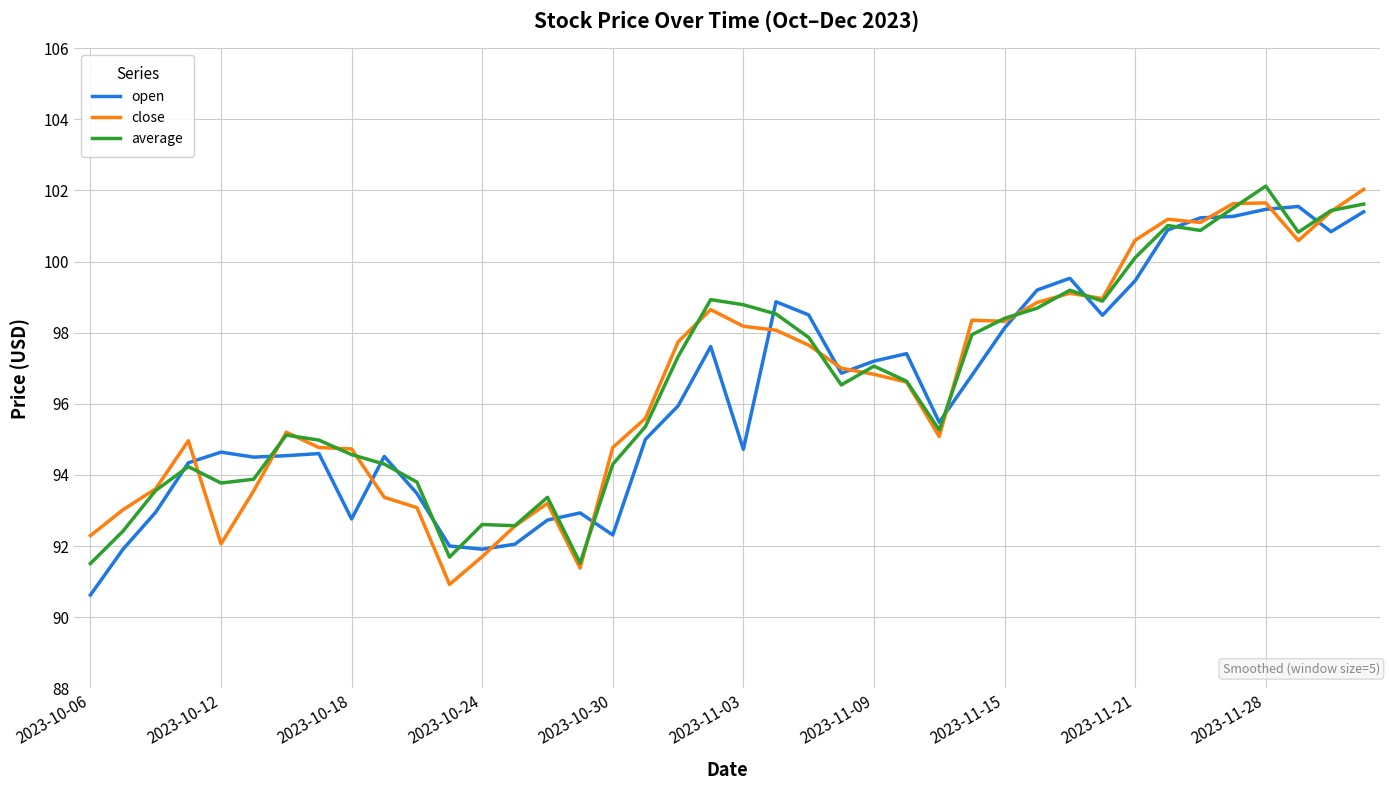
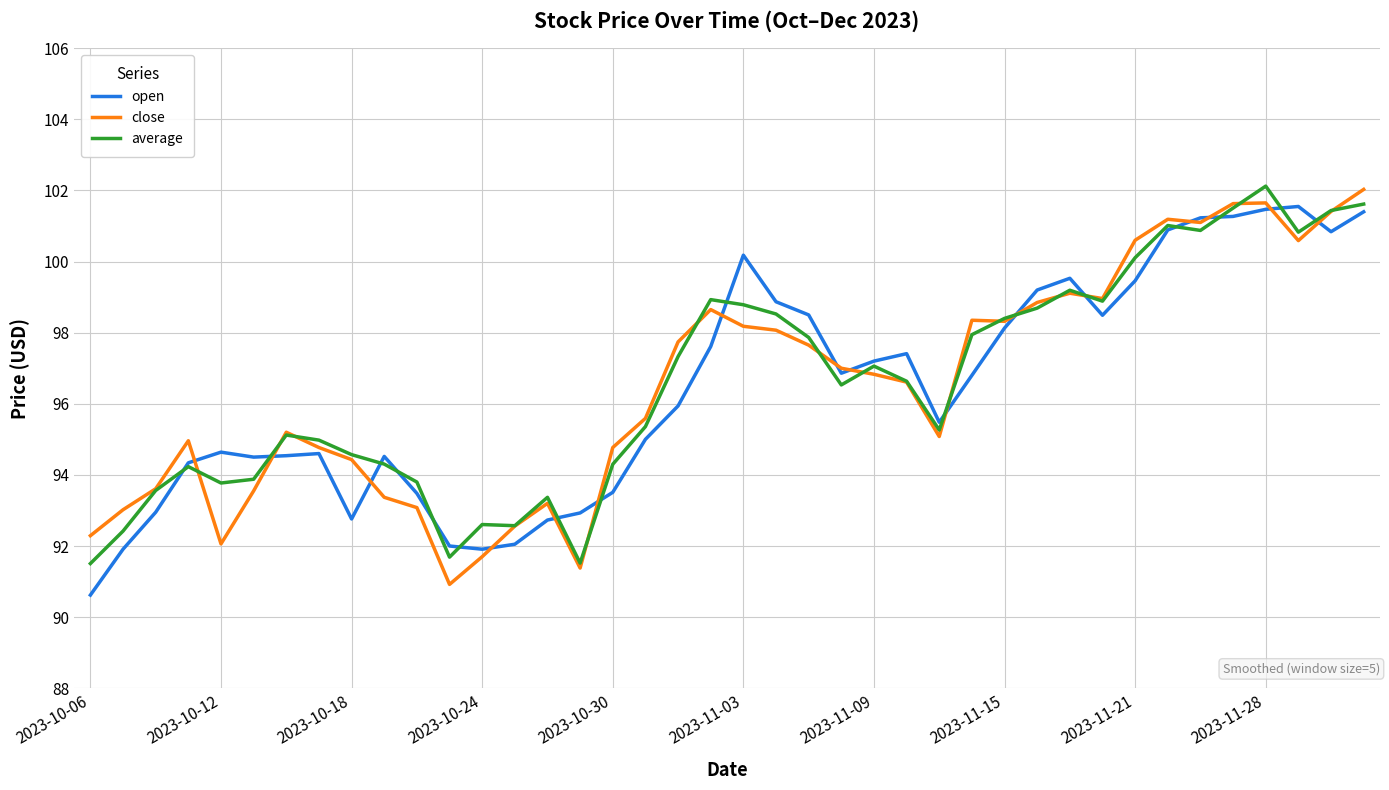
close, 2023-10-18: 94.7 -> 94.4
open, 2023-10-30: 92.3 -> 93.5
open, 2023-11-03: 94.7 -> 100.2
